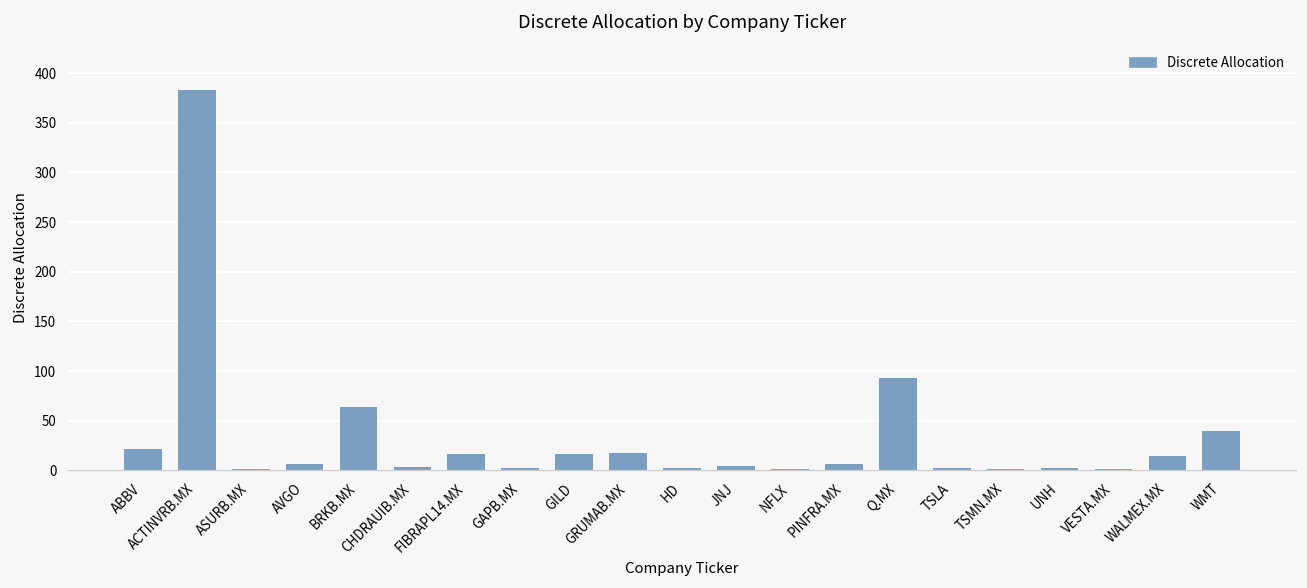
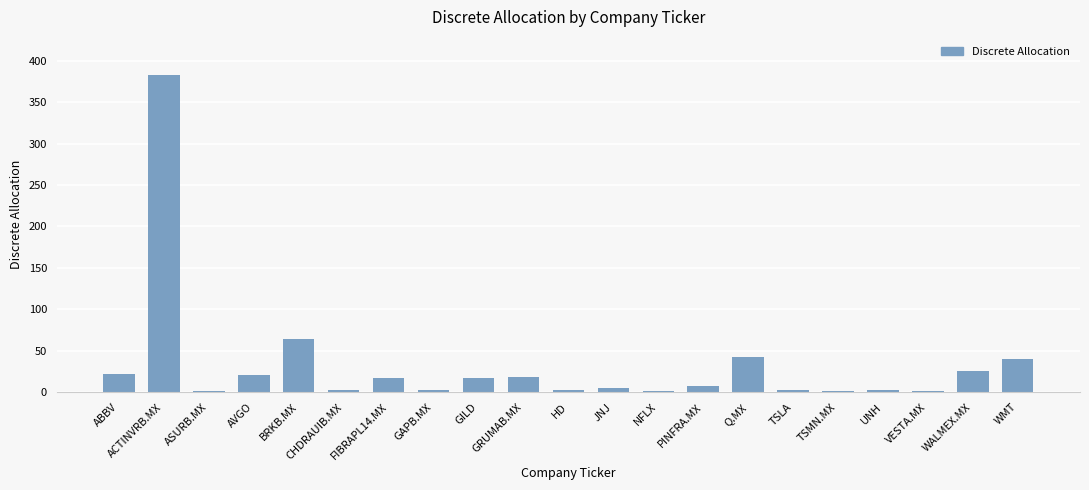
AVGO: 10 -> 20
Q.MX: 90 -> 40
WALMEX.MX: 20 -> 30
